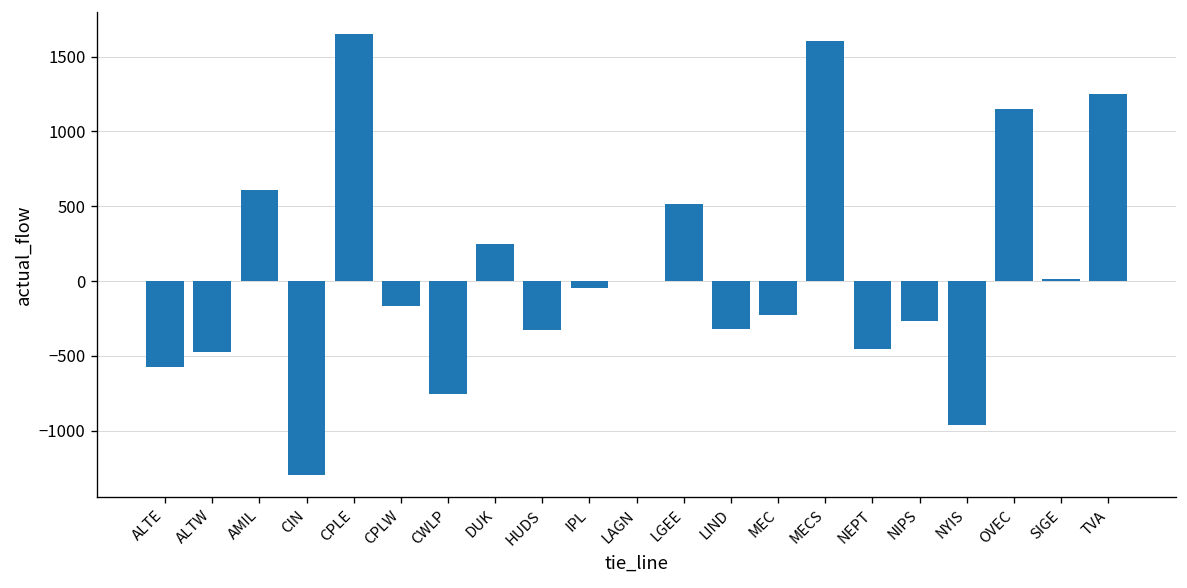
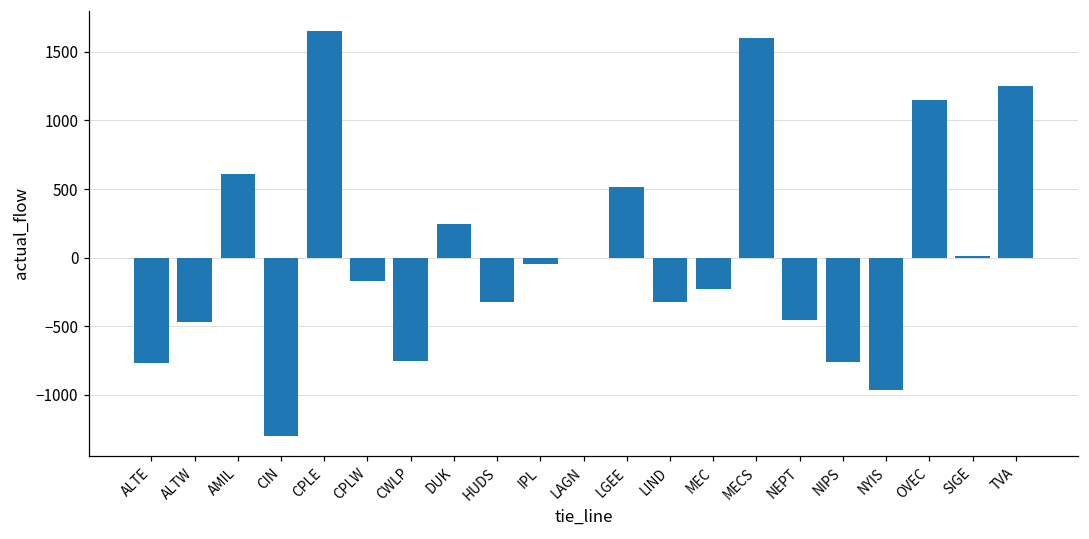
ALTE: -570 -> -770
NIPS: -270 -> -760
